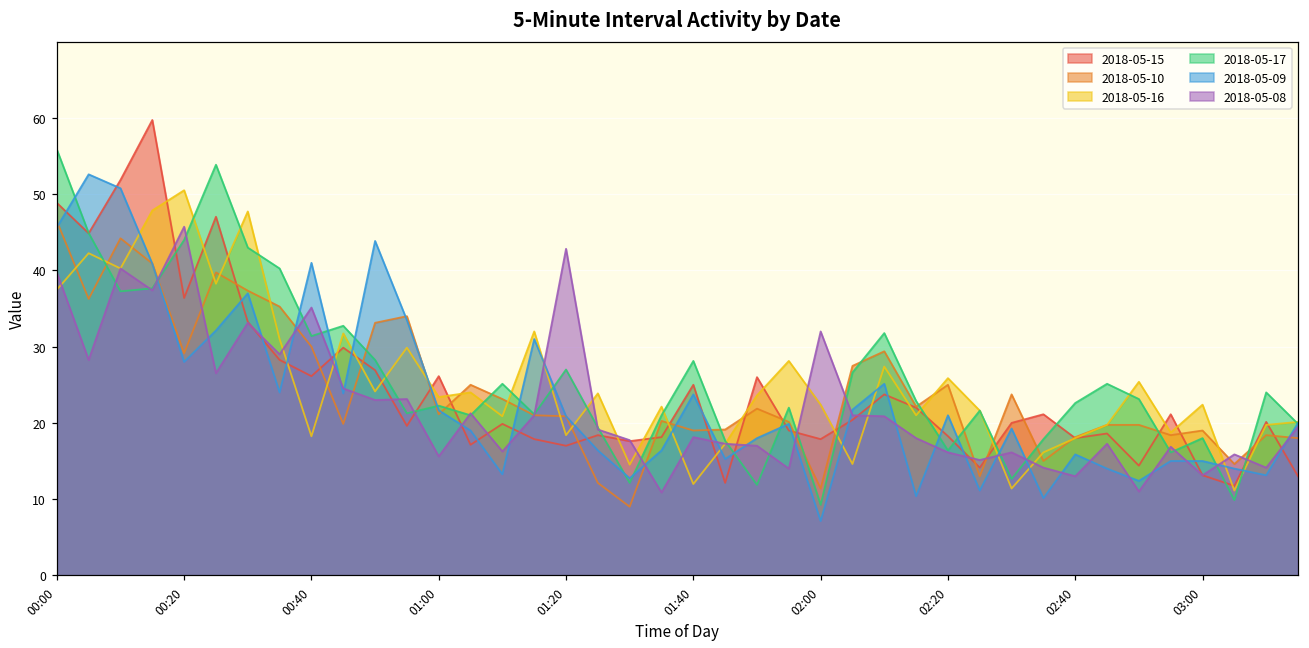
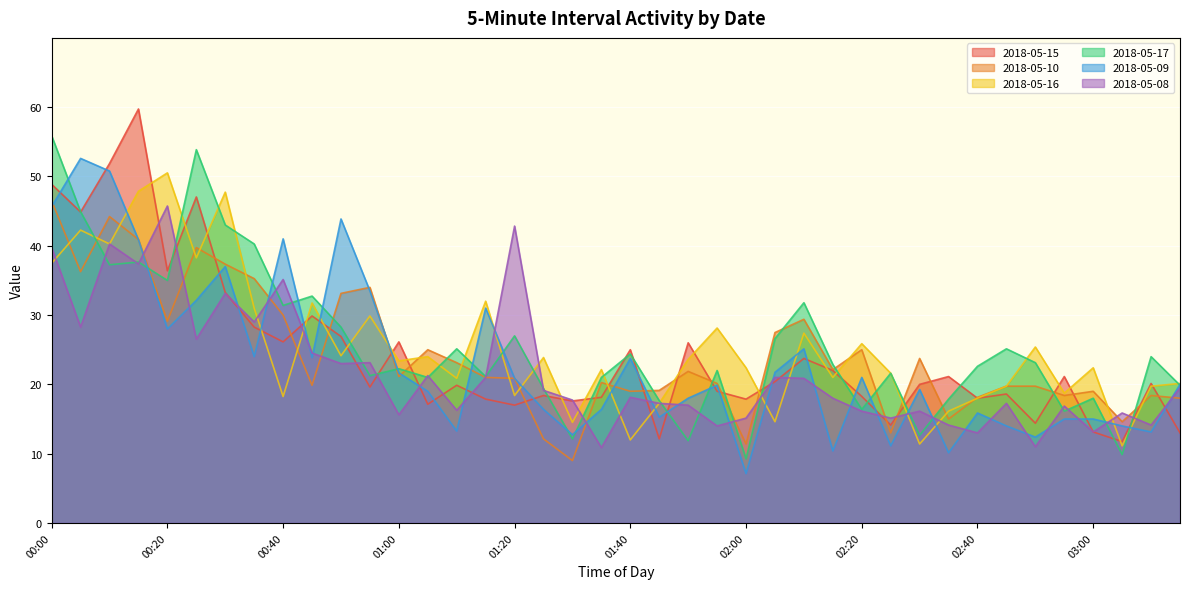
2018-05-17, 00:20: 44 -> 35
2018-05-17, 01:40: 28 -> 24
2018-05-08, 02:00: 32 -> 15
